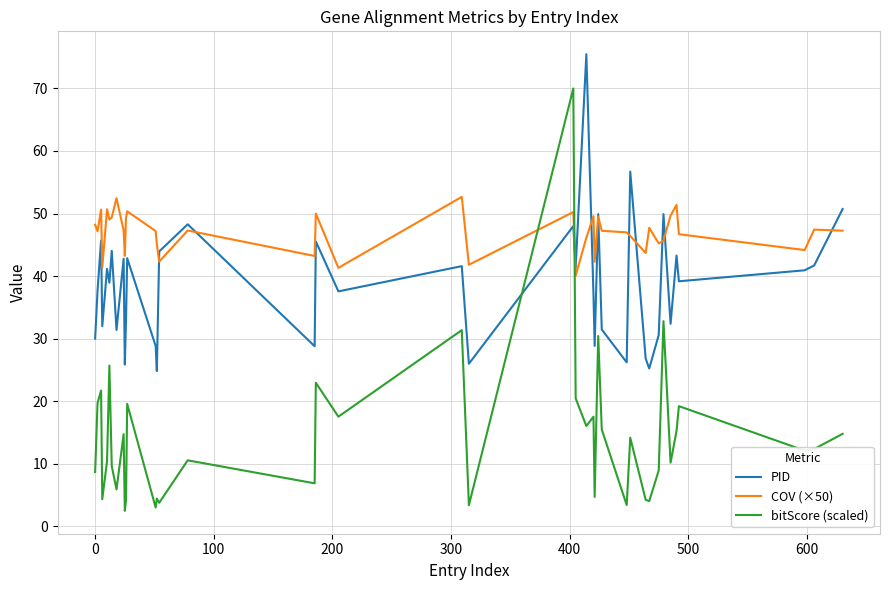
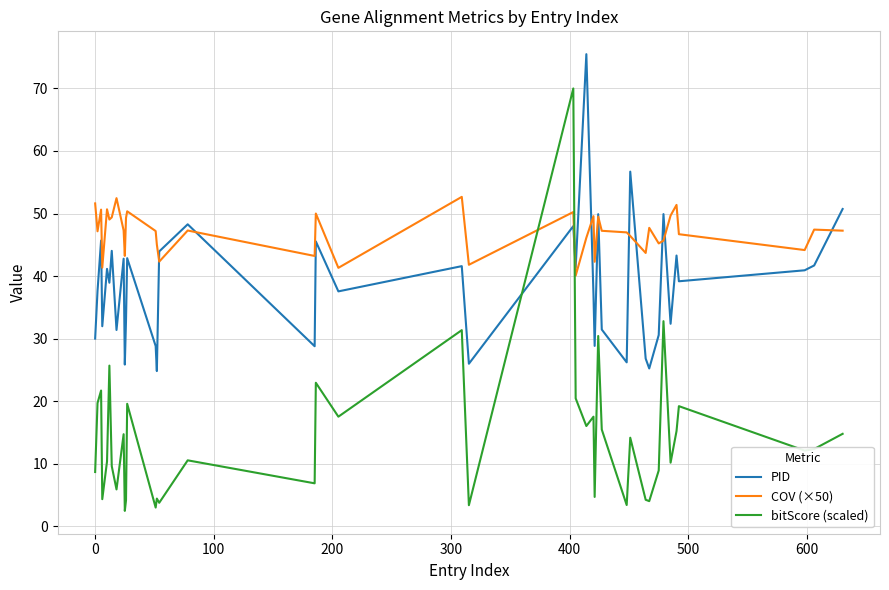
COV (×50), 0: 48 -> 52
